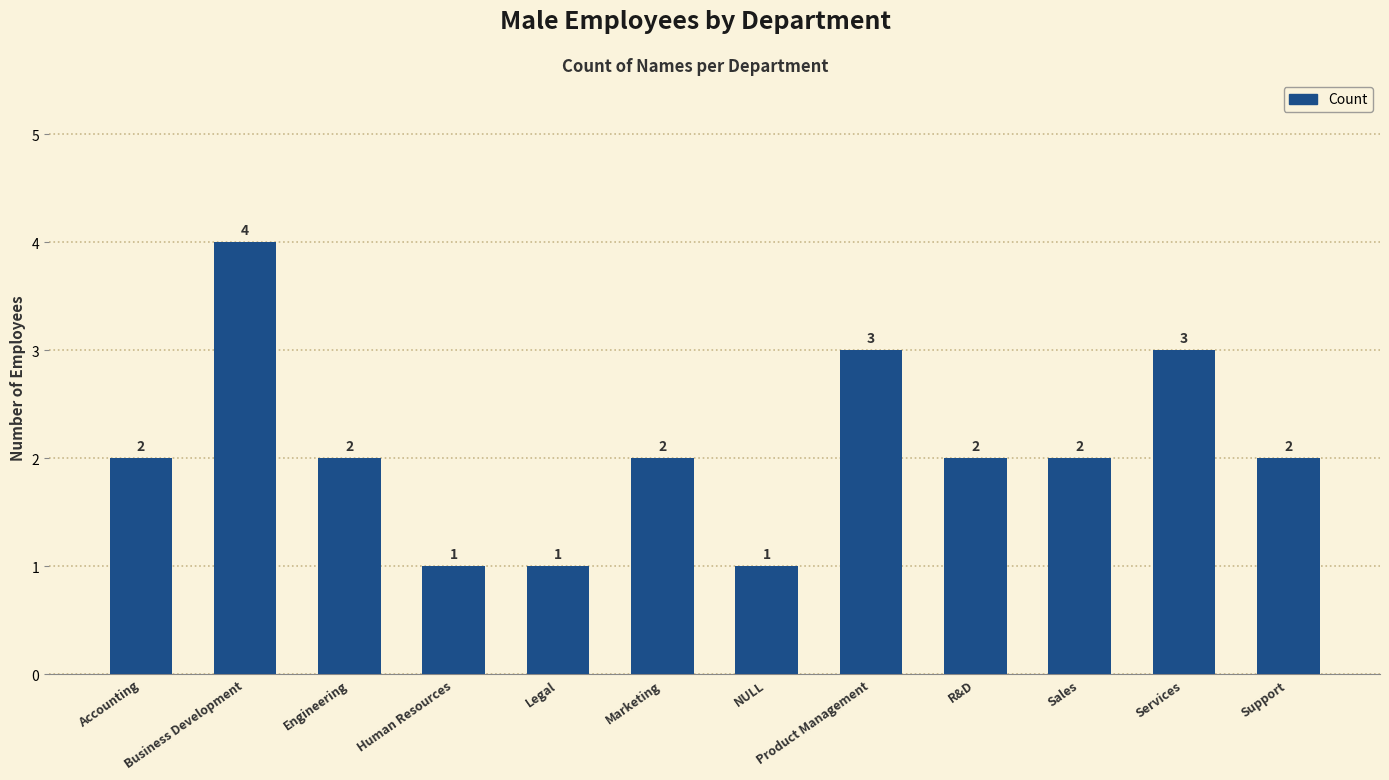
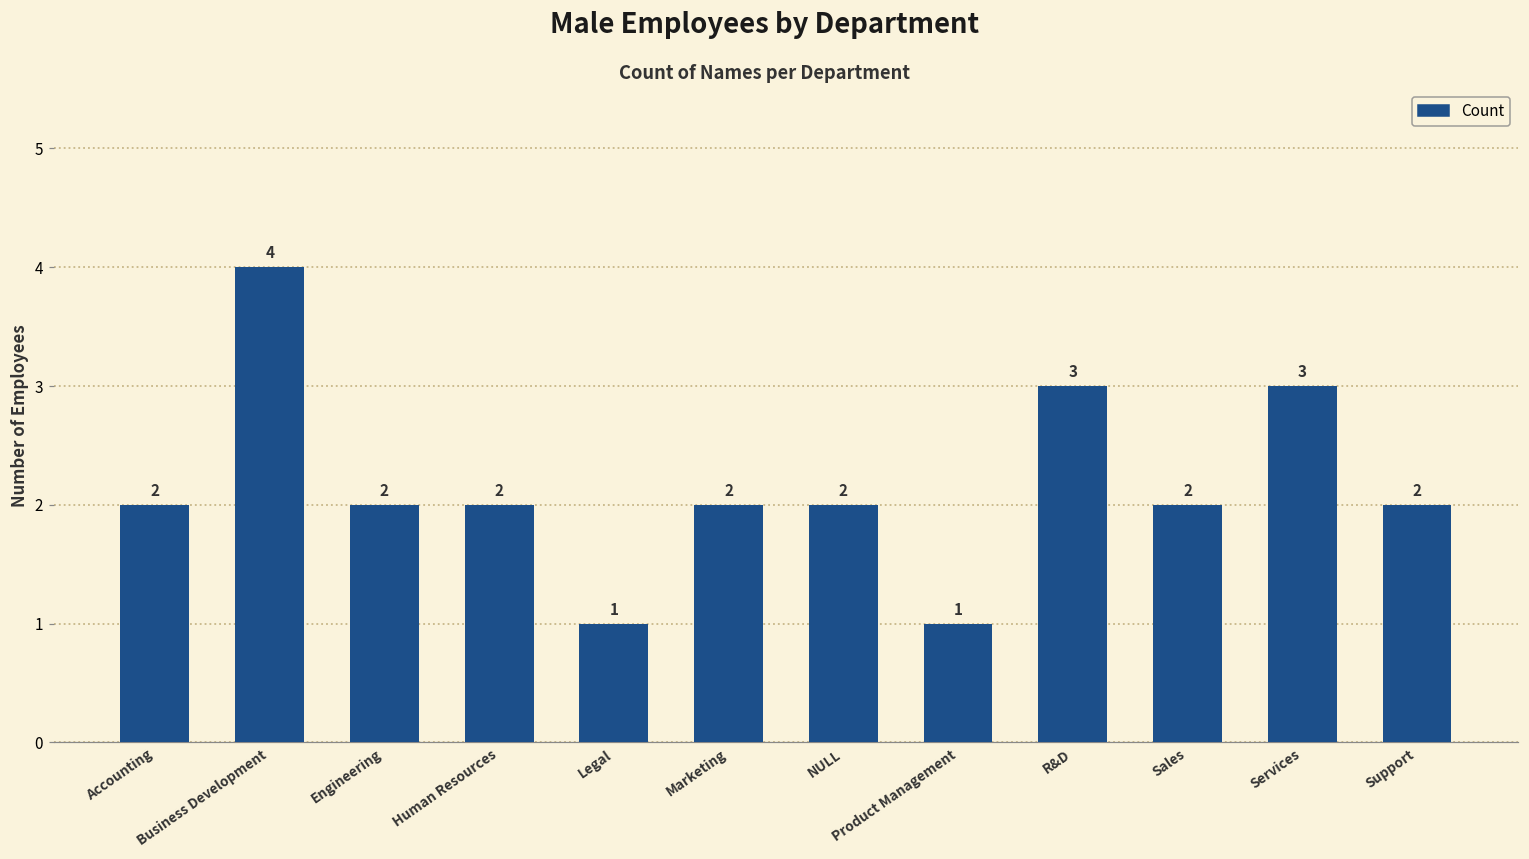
Human Resources: 1 -> 2
NULL: 1 -> 2
Product Management: 3 -> 1
R&D: 2 -> 3
